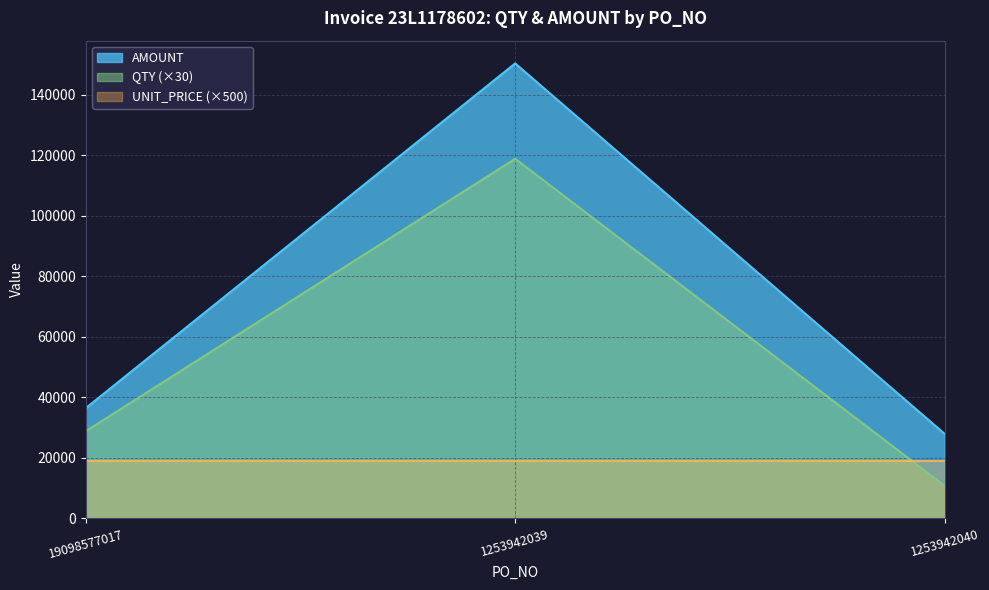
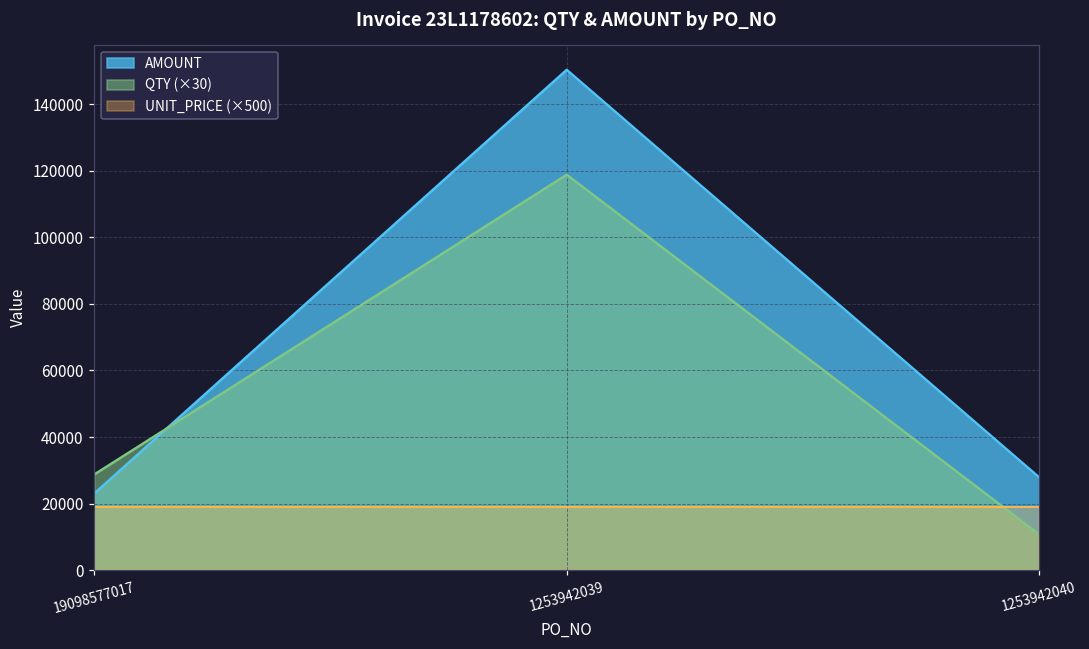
AMOUNT, 19098577017: 36000 -> 23000
